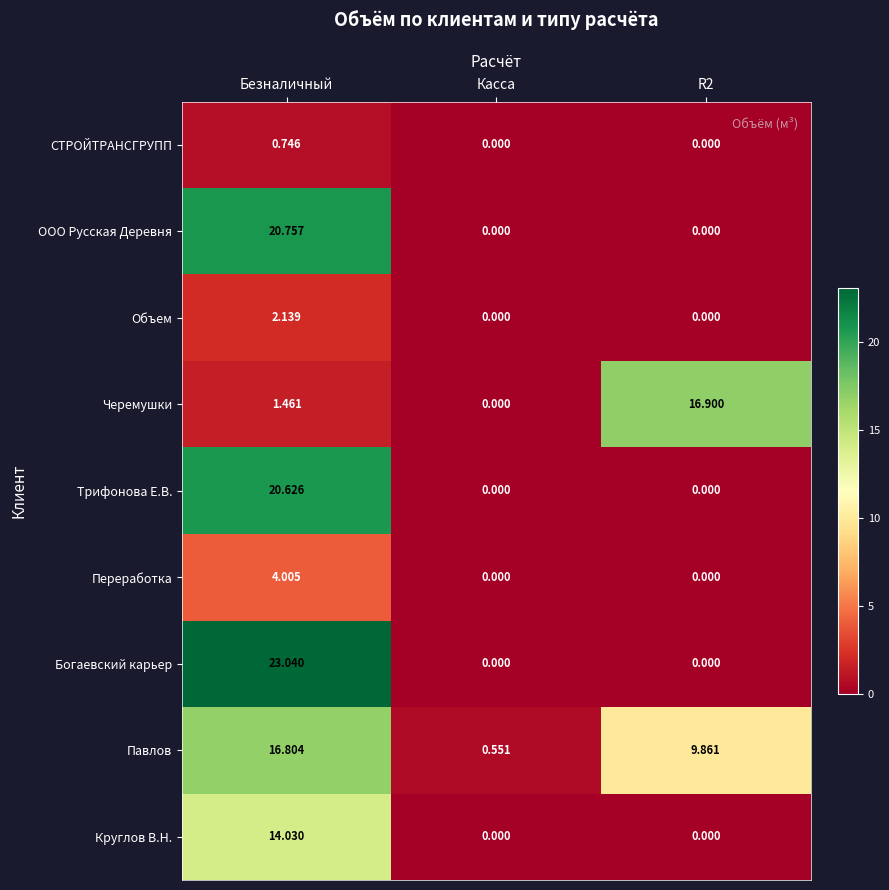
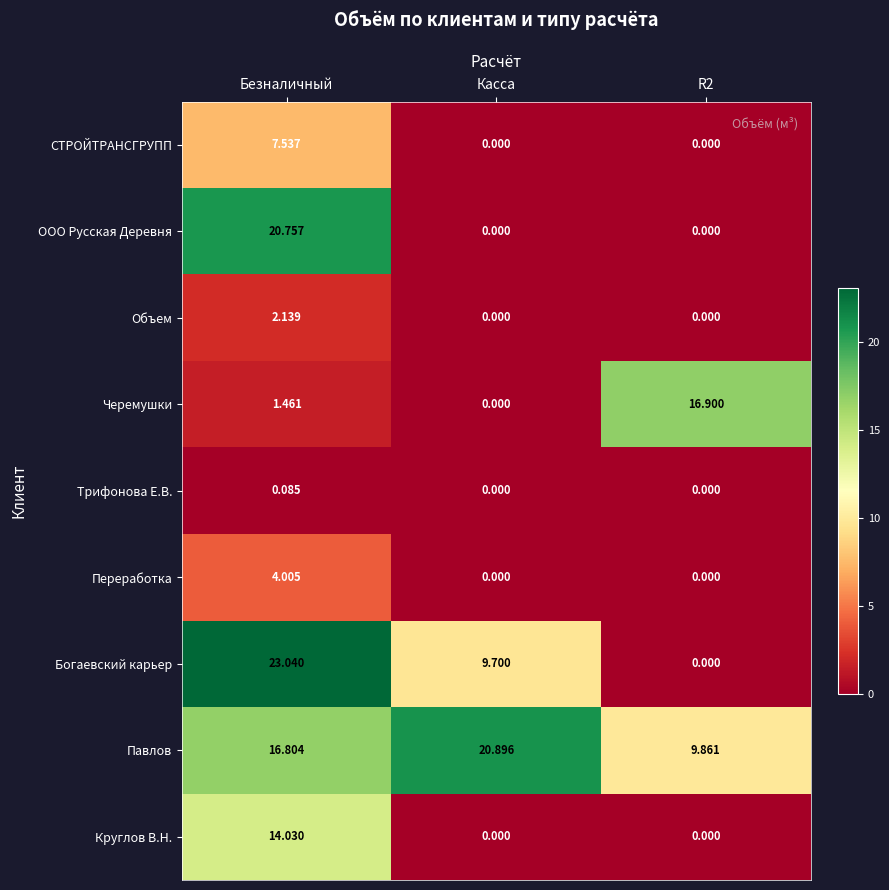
СТРОЙТРАНСГРУПП, Безналичный: 0.746 -> 7.537
Трифонова Е.В., Безналичный: 20.626 -> 0.085
Богаевский карьер, Касса: 0.000 -> 9.700
Павлов, Касса: 0.551 -> 20.896
